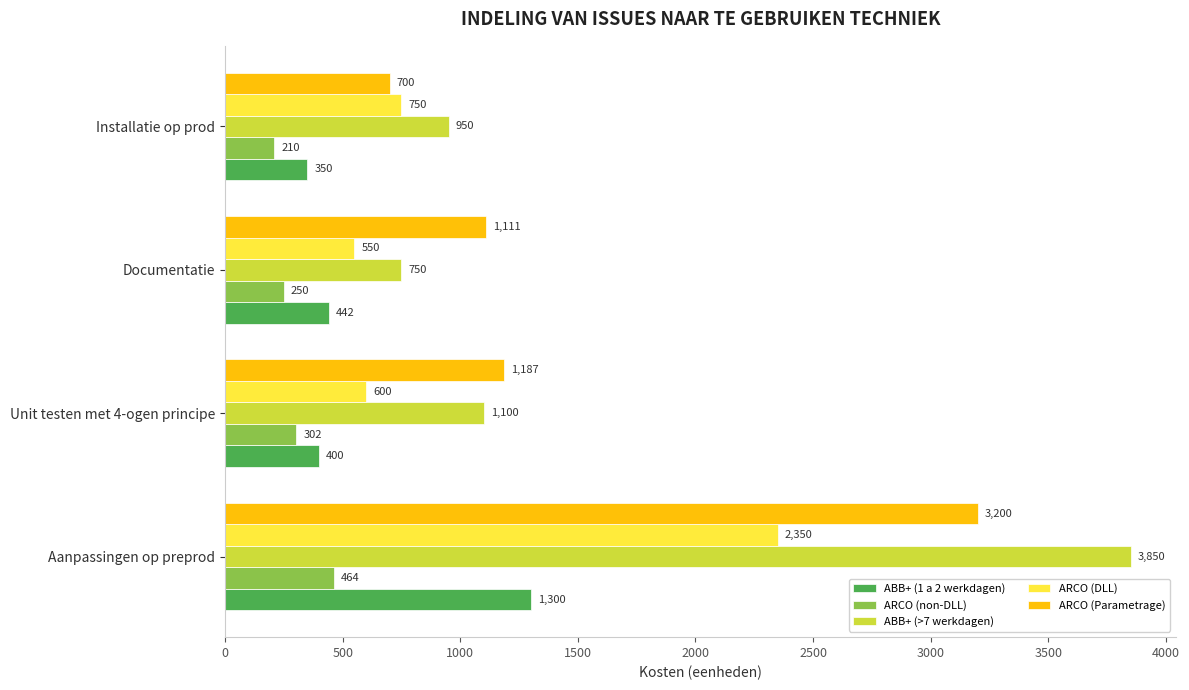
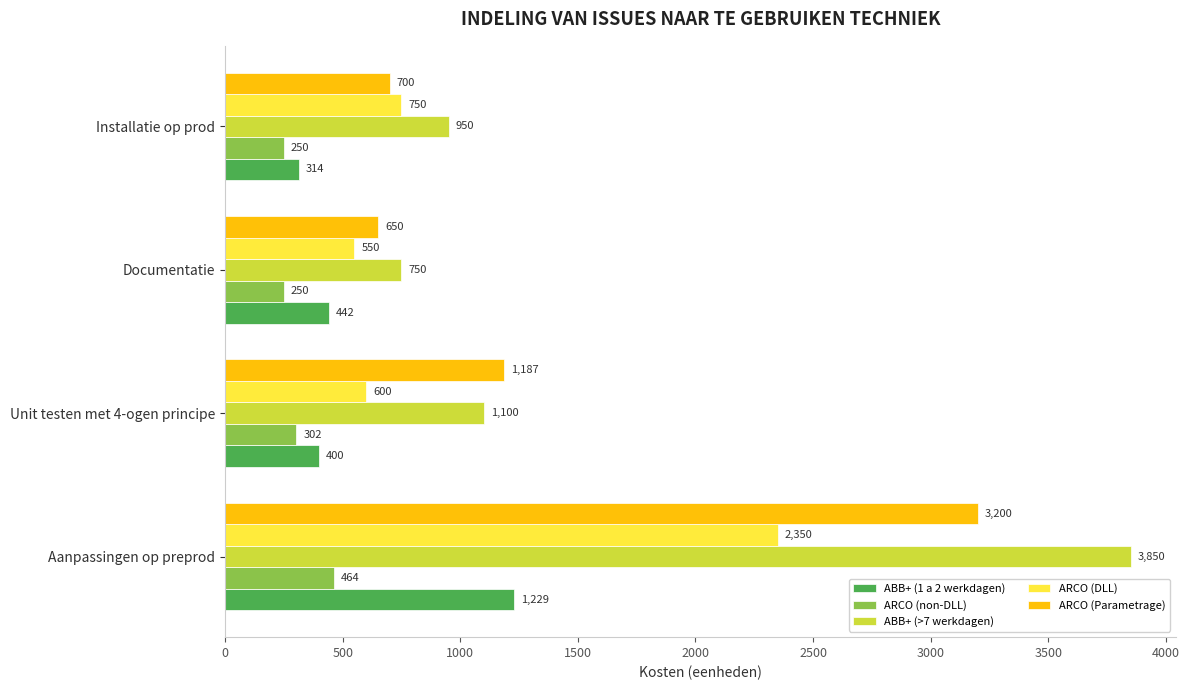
ARCO (non-DLL), Installatie op prod: 210 -> 250
ABB+ (1 a 2 werkdagen), Installatie op prod: 350 -> 314
ARCO (Parametrage), Documentatie: 1,111 -> 650
ABB+ (1 a 2 werkdagen), Aanpassingen op preprod: 1,300 -> 1,229
